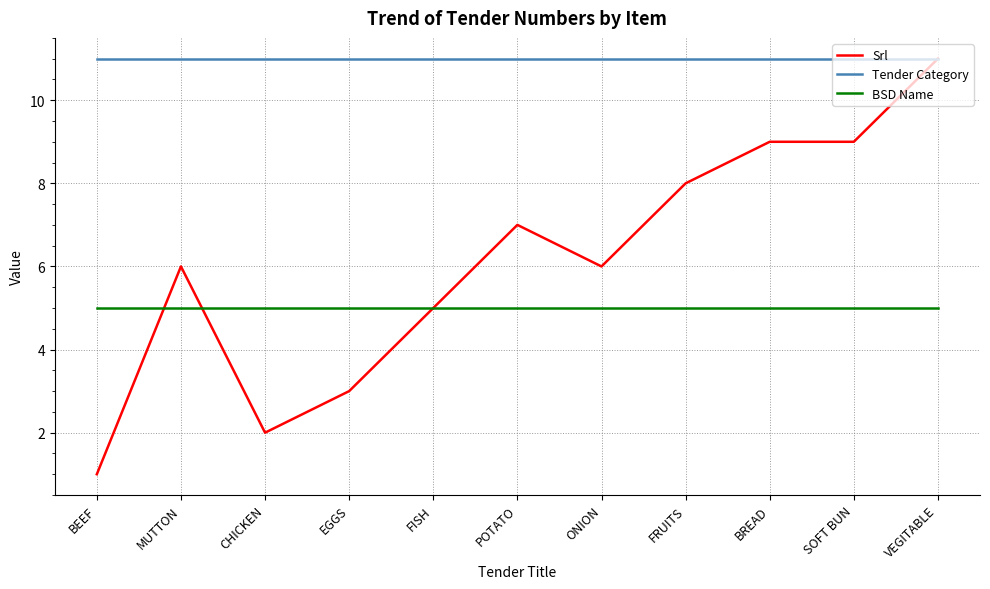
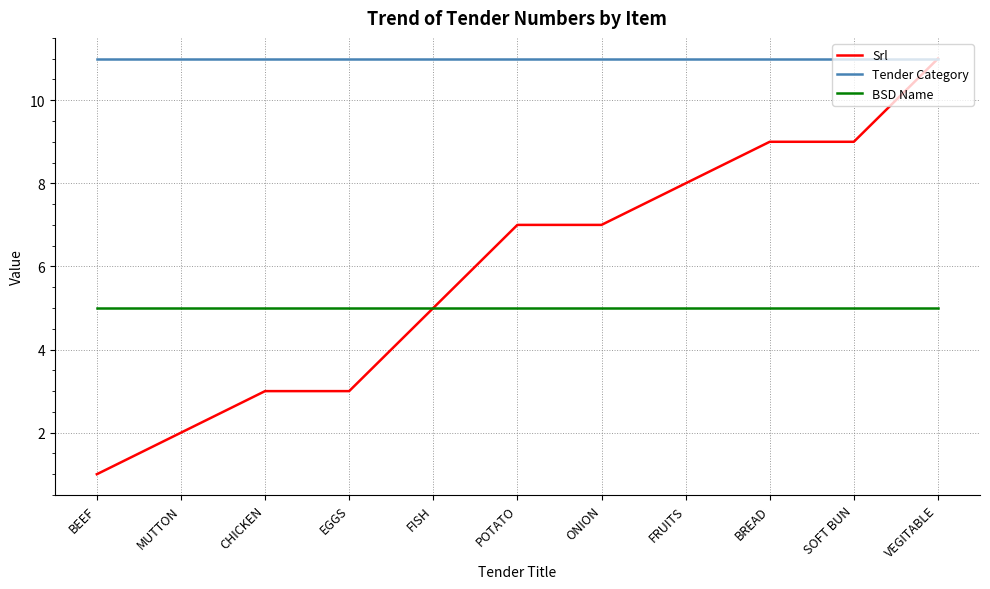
Srl, MUTTON: 6 -> 2
Srl, CHICKEN: 2 -> 3
Srl, ONION: 6 -> 7
